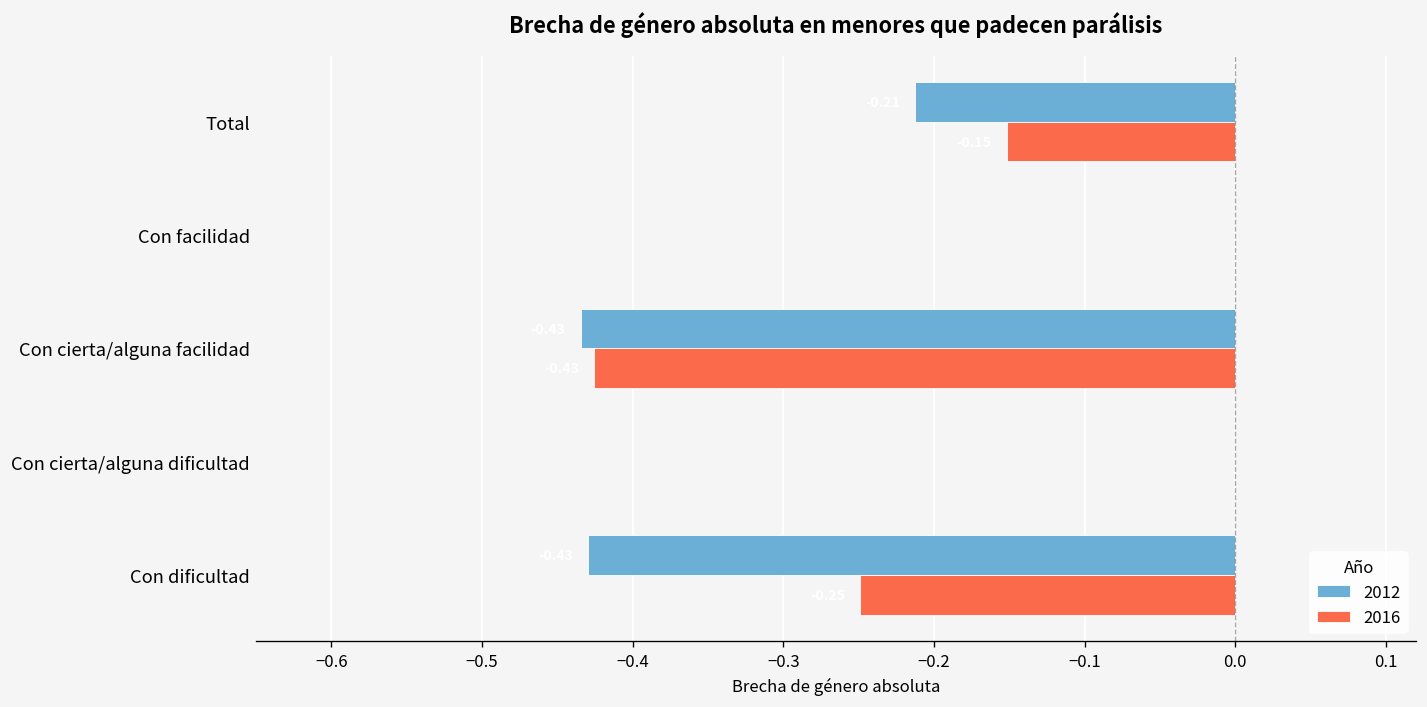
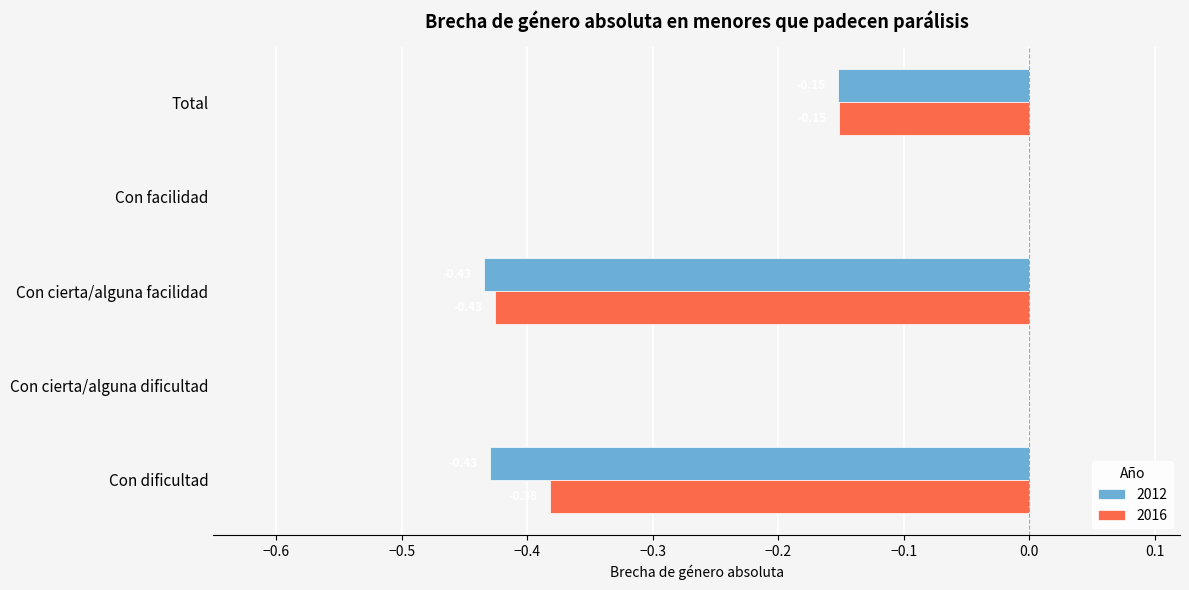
2012, Total: -0.213 -> -0.153
2016, Con dificultad: -0.249 -> -0.382
